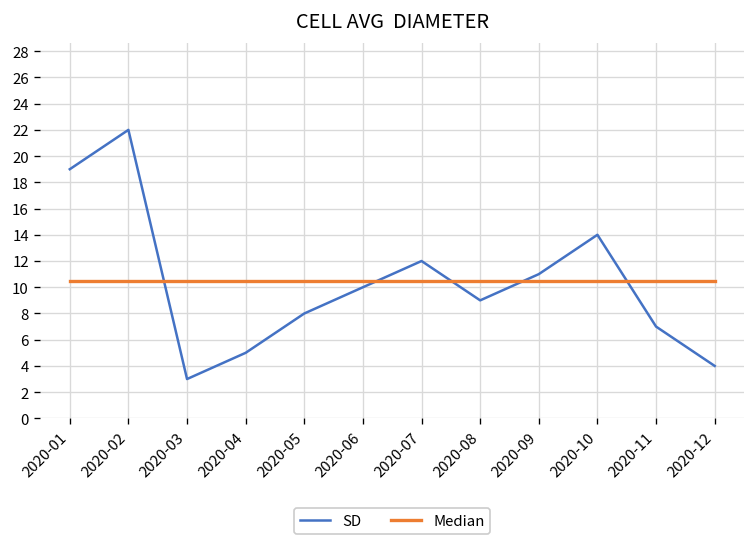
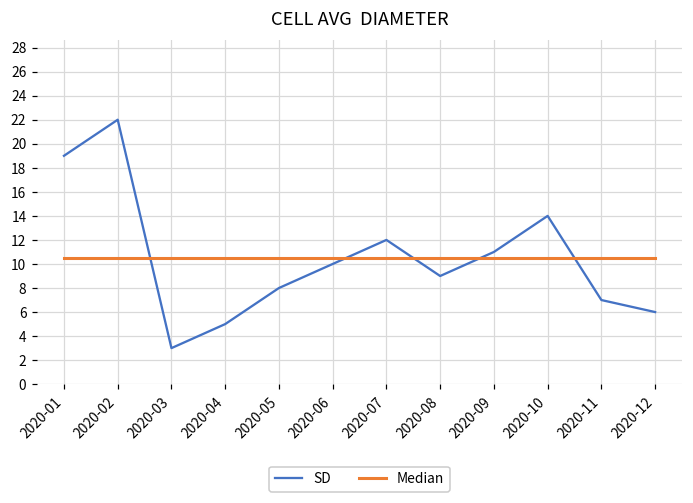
SD, 2020-12: 4 -> 6
